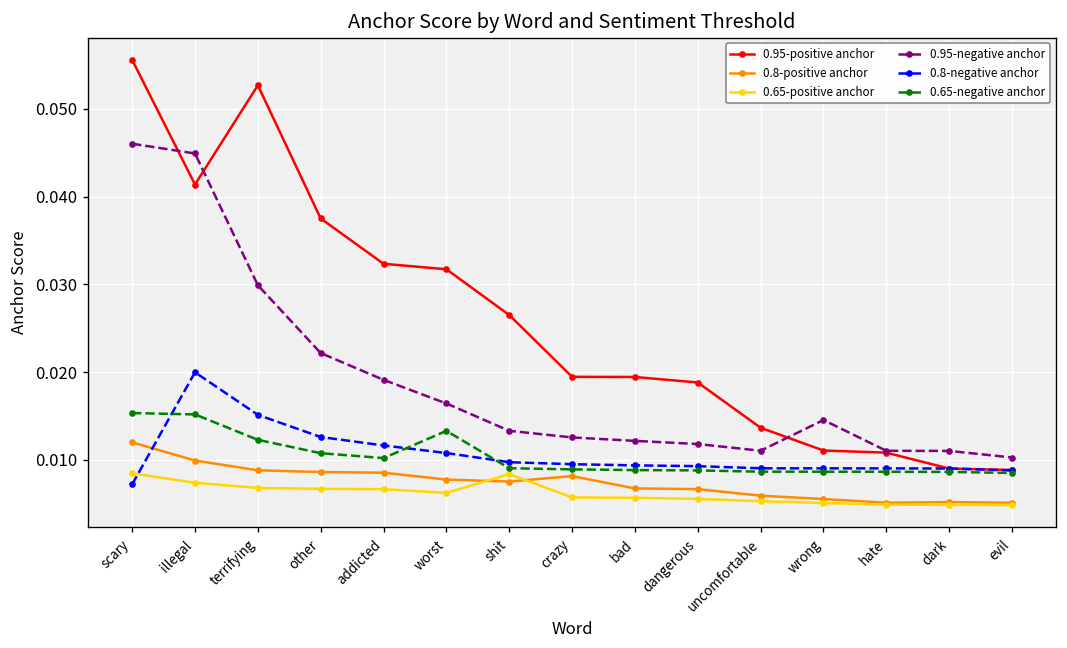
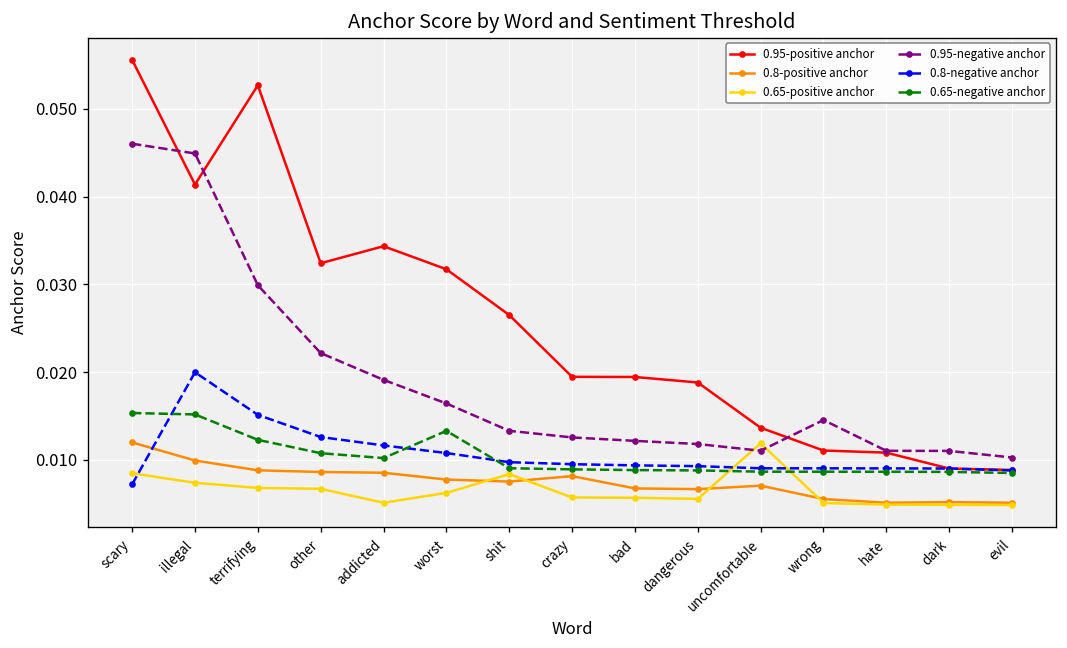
0.95-positive anchor, other: 0.037 -> 0.032
0.95-positive anchor, addicted: 0.032 -> 0.034
0.65-positive anchor, addicted: 0.007 -> 0.005
0.8-positive anchor, uncomfortable: 0.006 -> 0.007
0.65-positive anchor, uncomfortable: 0.005 -> 0.012
